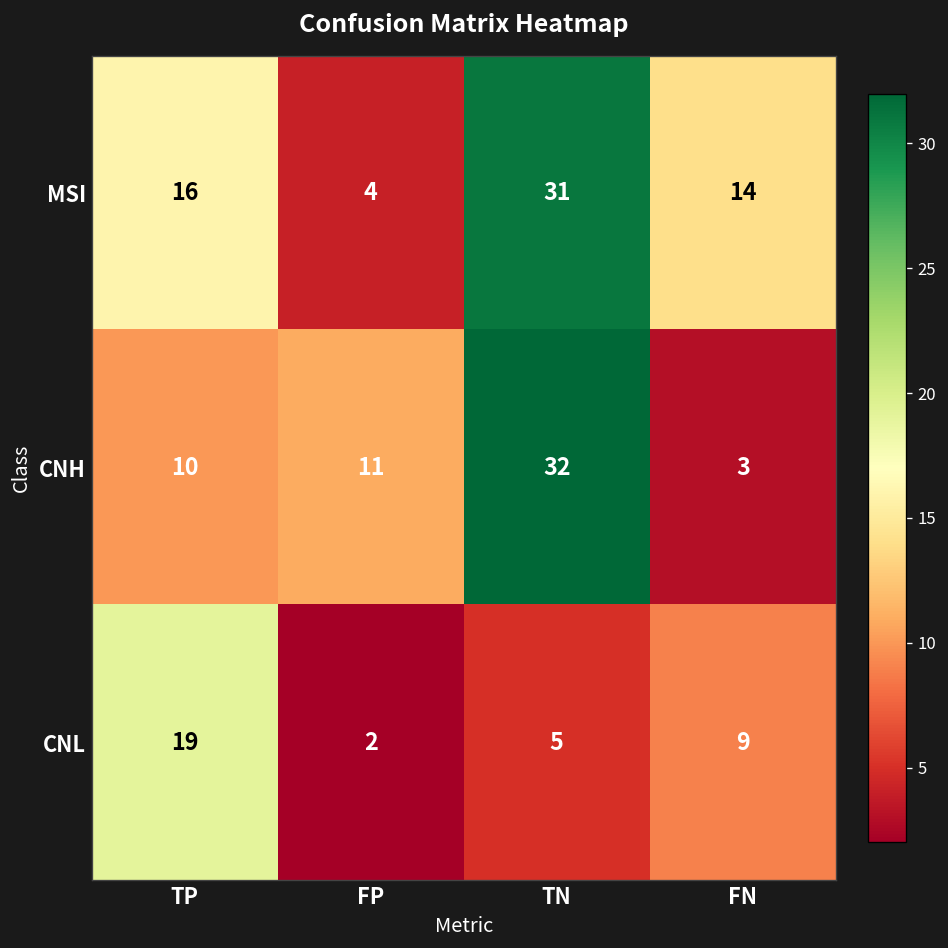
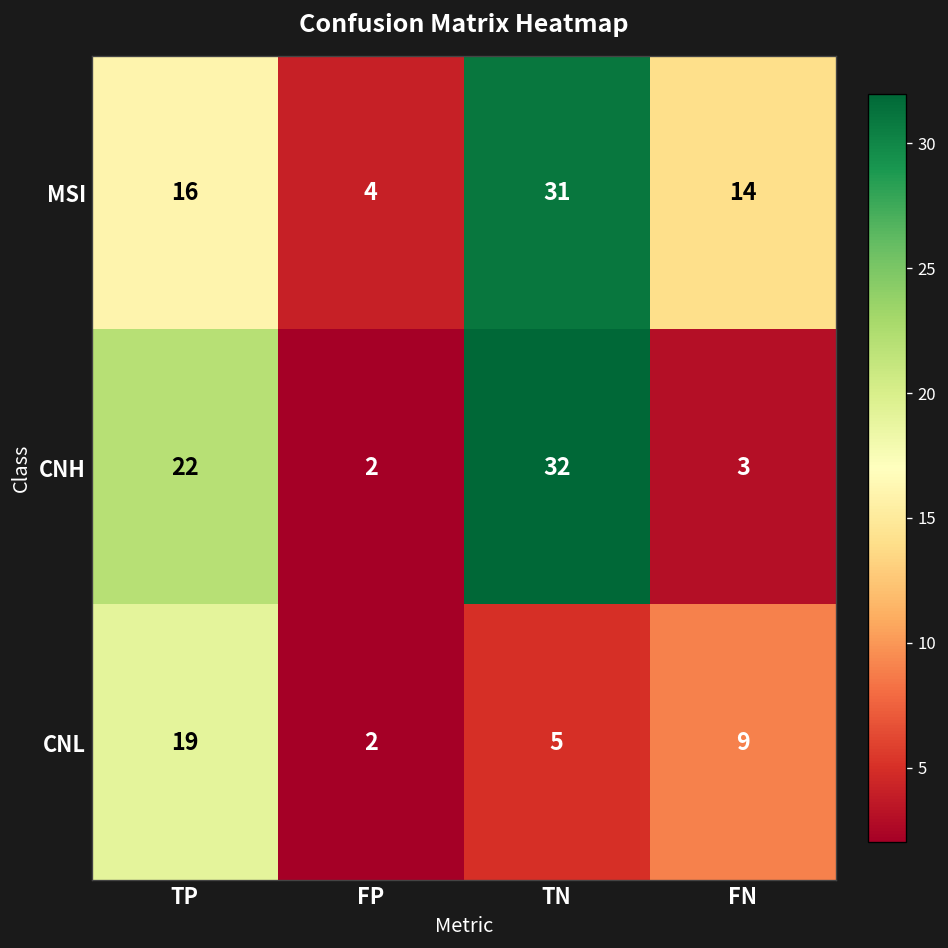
CNH, TP: 10 -> 22
CNH, FP: 11 -> 2
